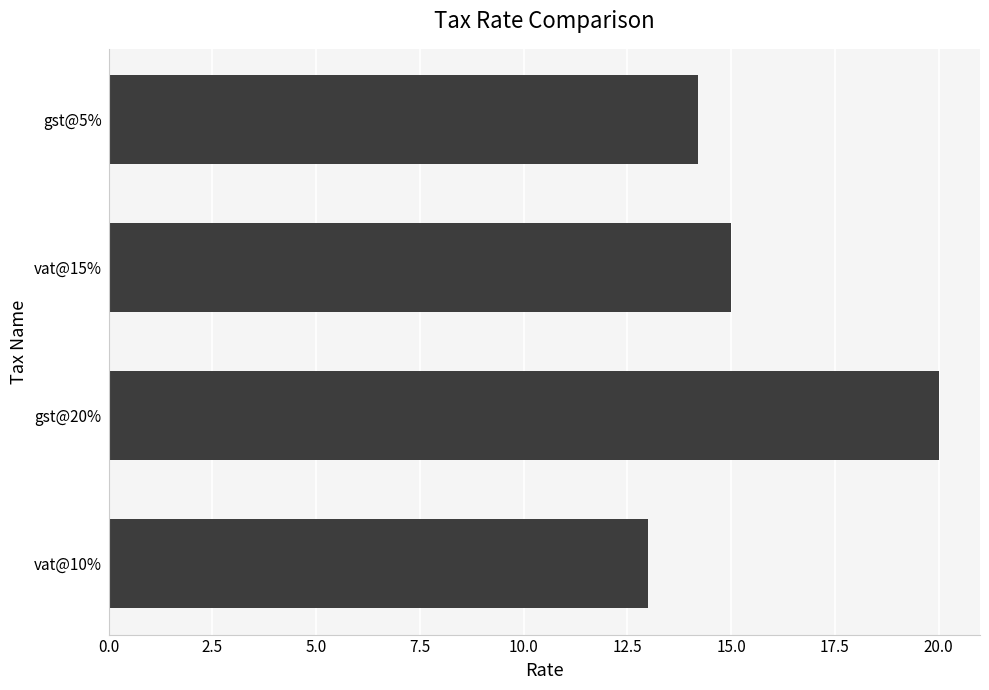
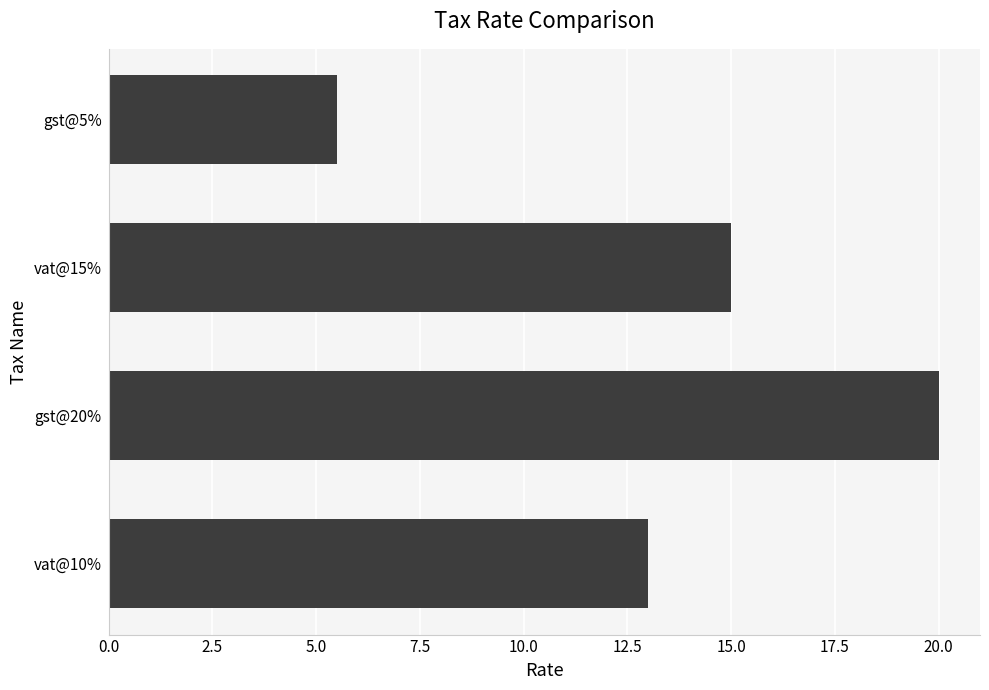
gst@5%: 14.2 -> 5.5
